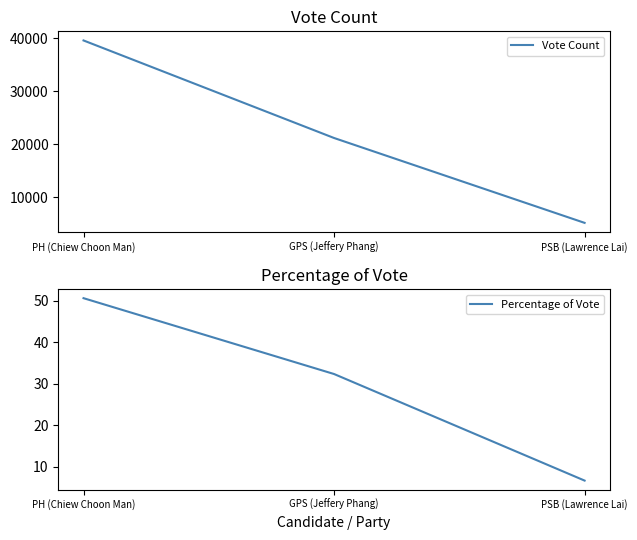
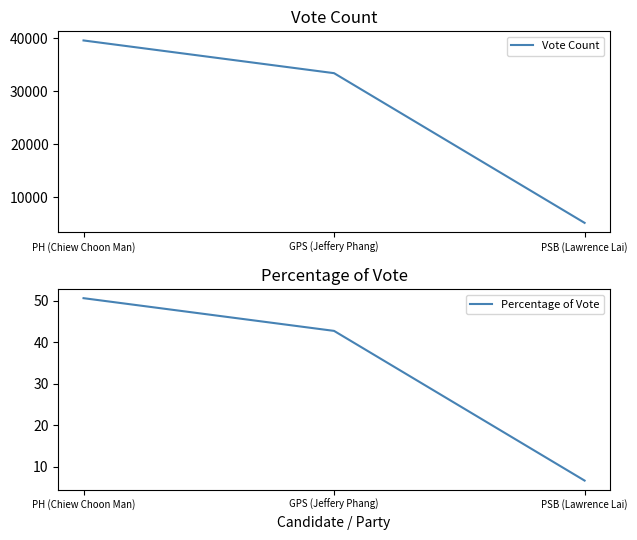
Vote Count, GPS (Jeffery Phang): 21000 -> 33000
Percentage of Vote, GPS (Jeffery Phang): 32 -> 43
